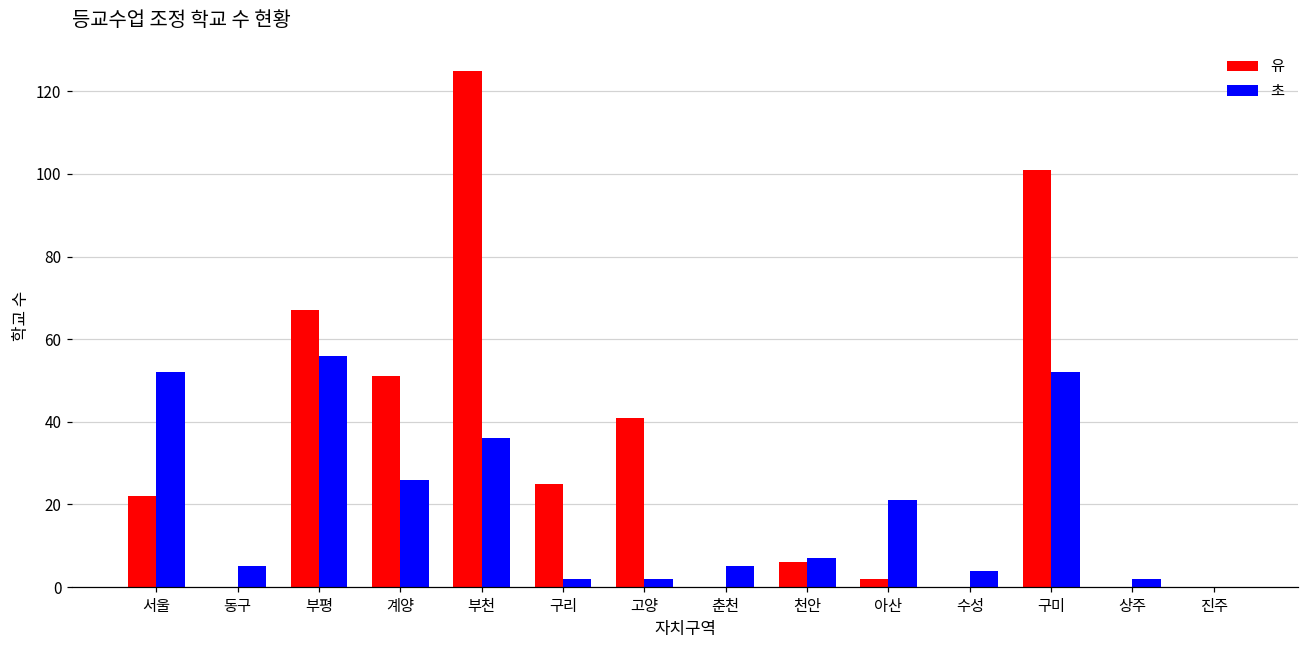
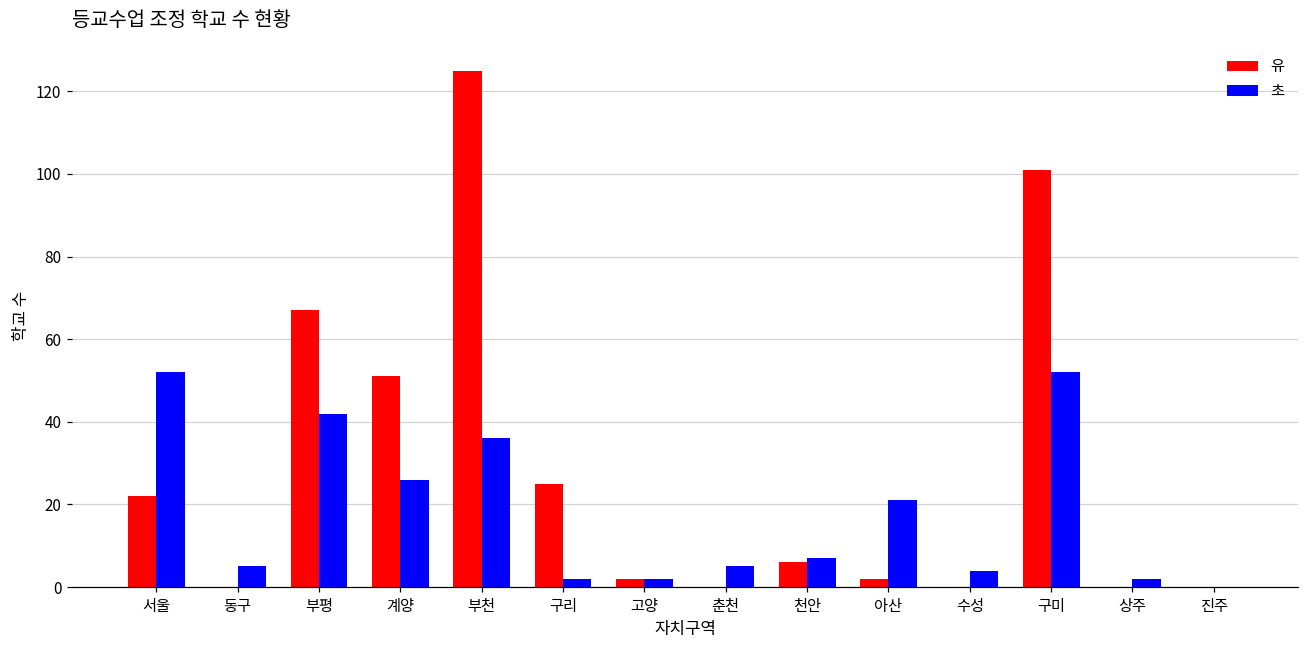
초, 부평: 56 -> 42
유, 고양: 41 -> 2
